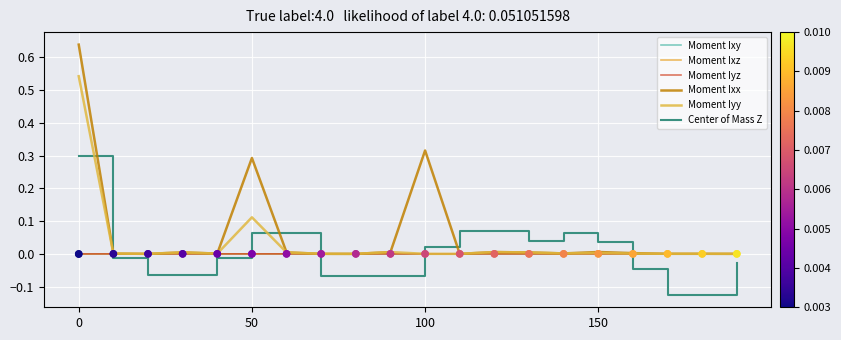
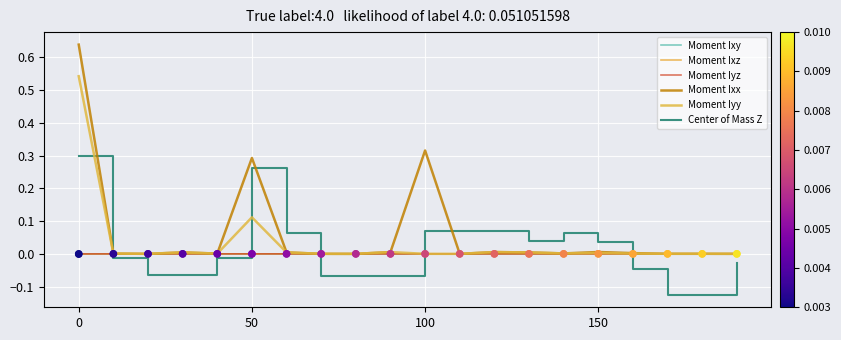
Center of Mass Z, 50: 0.06 -> 0.26
Center of Mass Z, 100: 0.02 -> 0.07
